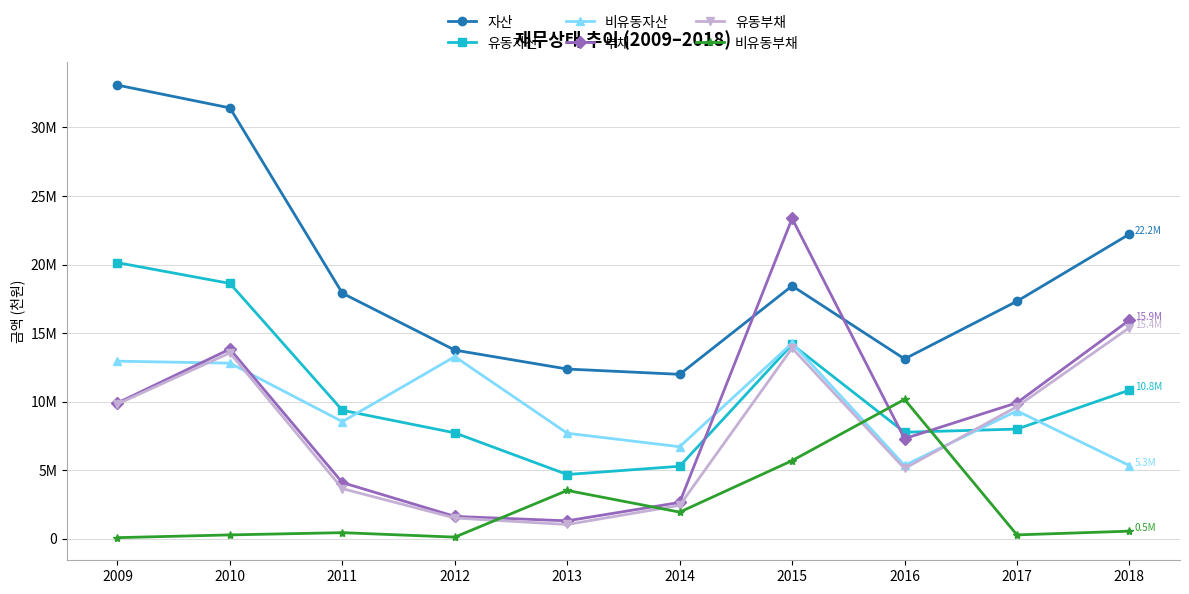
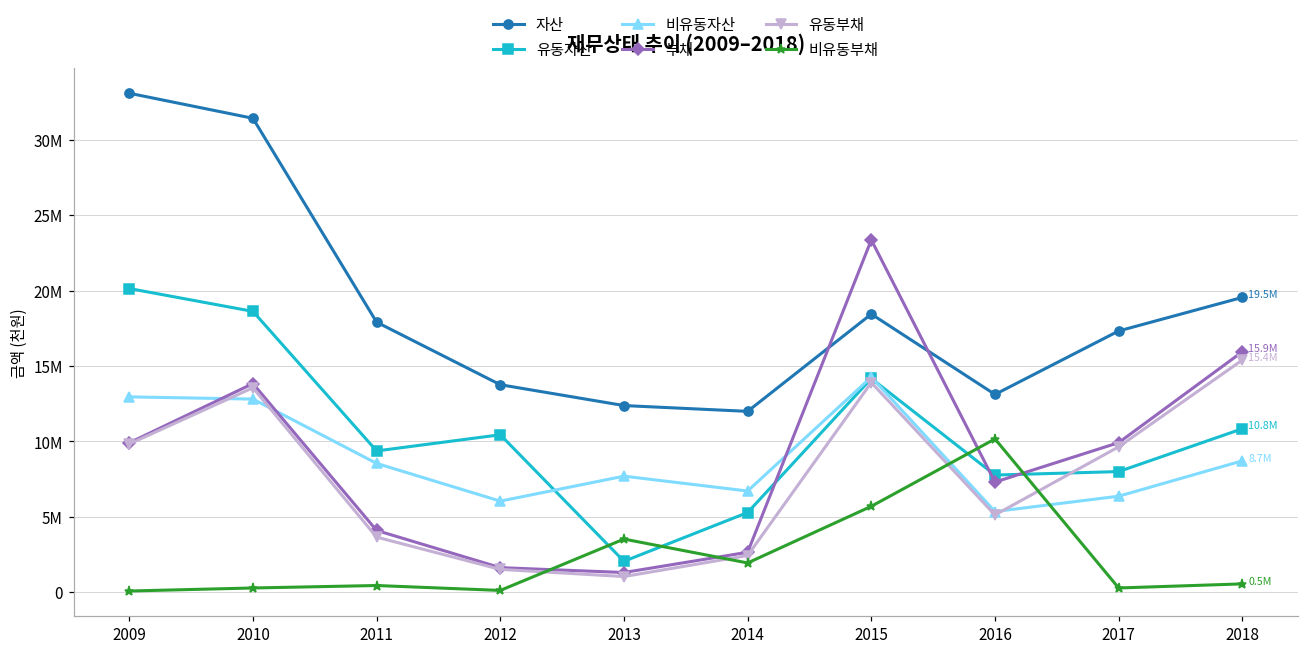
유동자산, 2012: 7700000 -> 10400000
비유동자산, 2012: 13300000 -> 6000000
유동자산, 2013: 4700000 -> 2000000
비유동자산, 2017: 9300000 -> 6400000
자산, 2018: 22.2M -> 19.5M
비유동자산, 2018: 5.3M -> 8.7M
